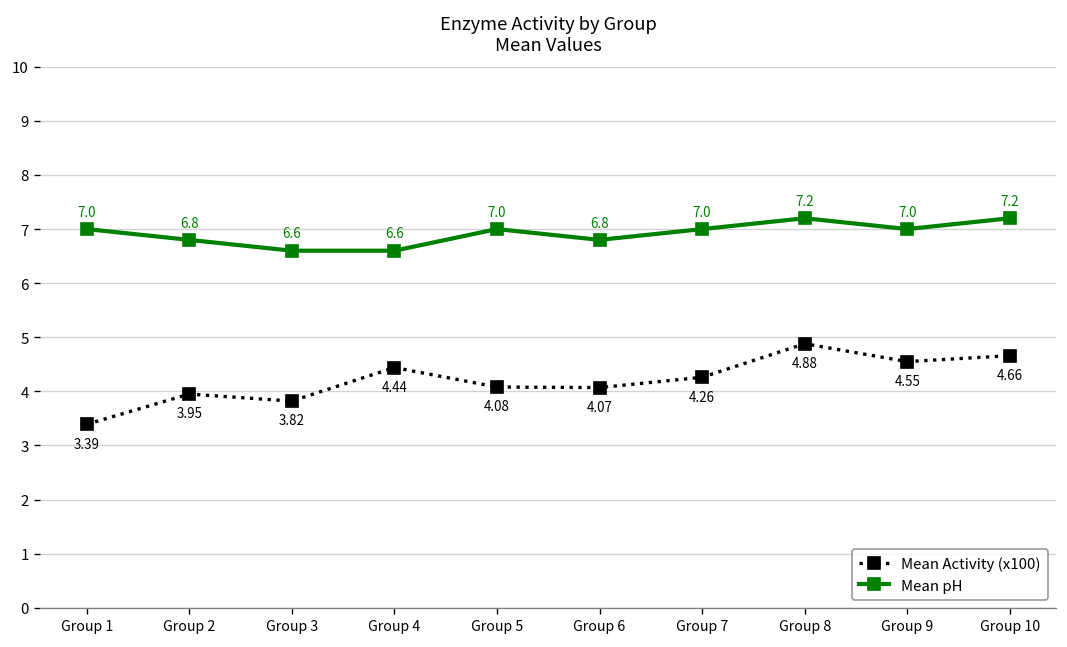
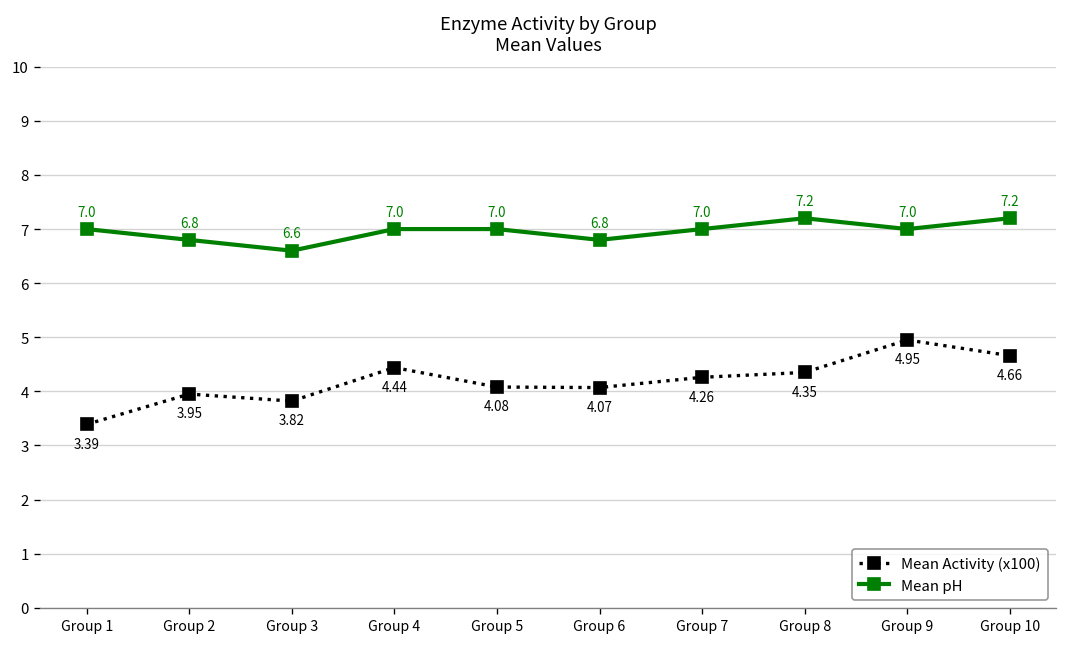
Mean pH, Group 4: 6.6 -> 7.0
Mean Activity (x100), Group 8: 4.88 -> 4.35
Mean Activity (x100), Group 9: 4.55 -> 4.95
